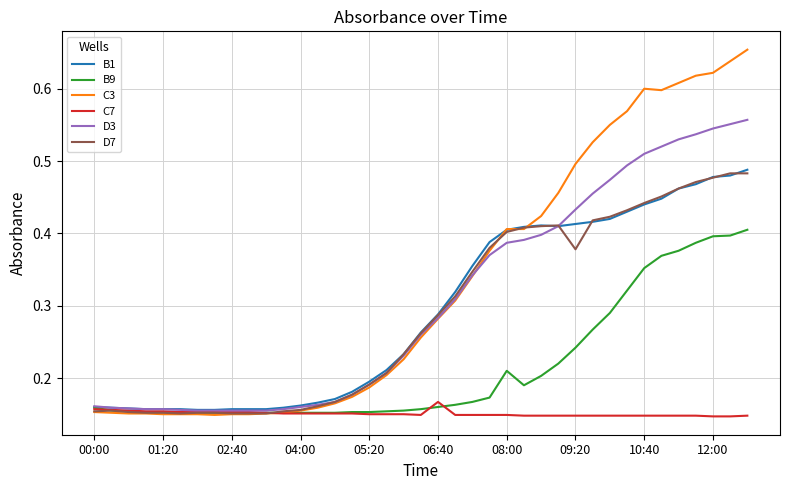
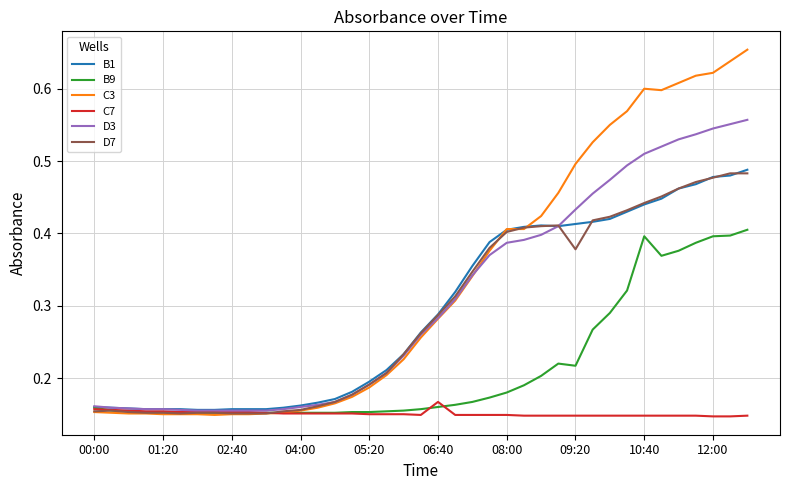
B9, 08:00: 0.21 -> 0.18
B9, 09:20: 0.24 -> 0.22
B9, 10:40: 0.35 -> 0.40
